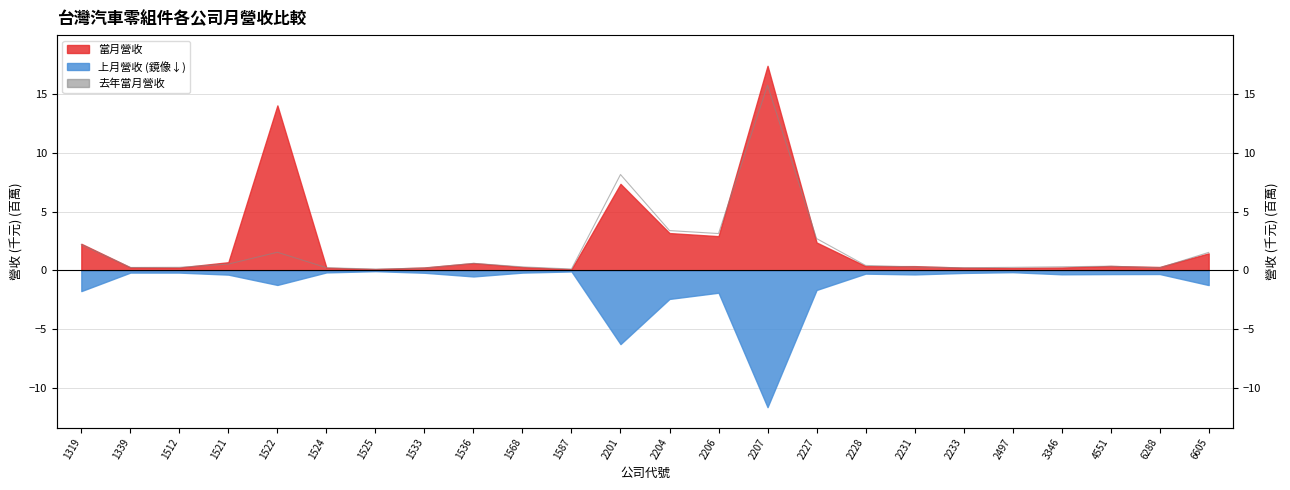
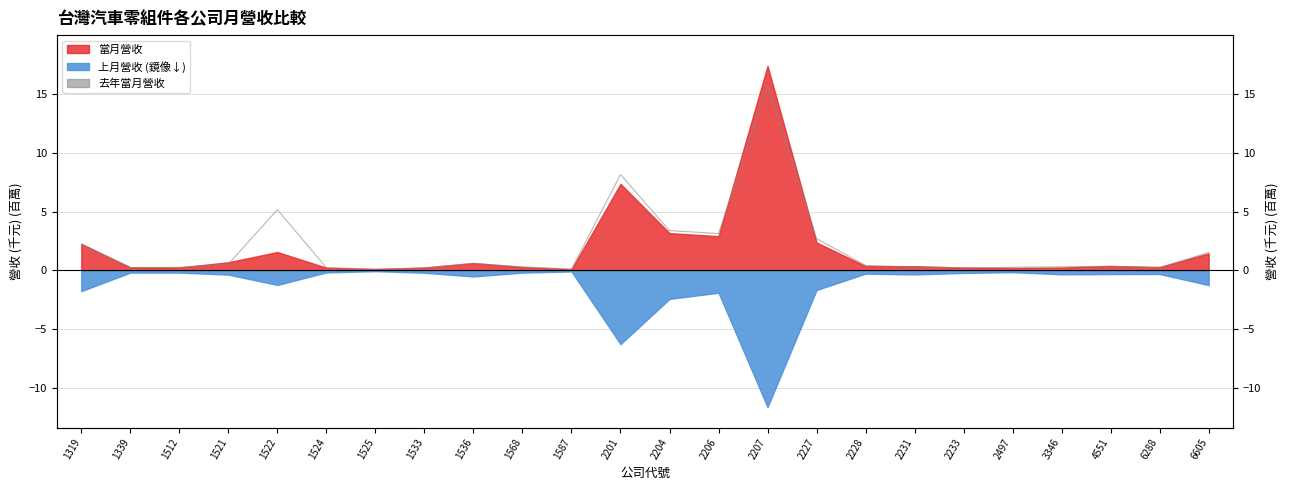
去年當月營收, 1522: 1.5 -> 5.2
當月營收, 1522: 14.0 -> 1.6
